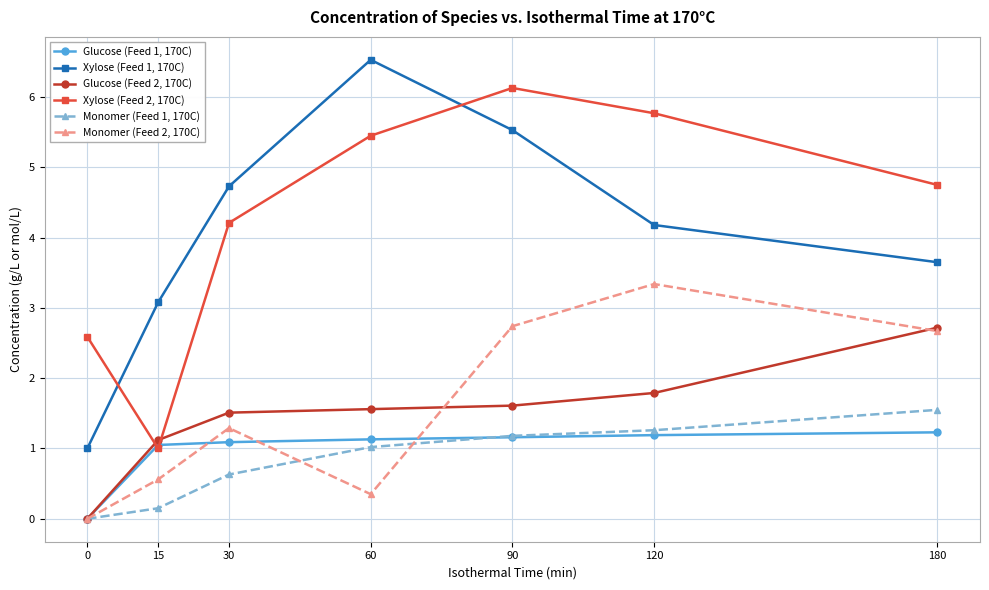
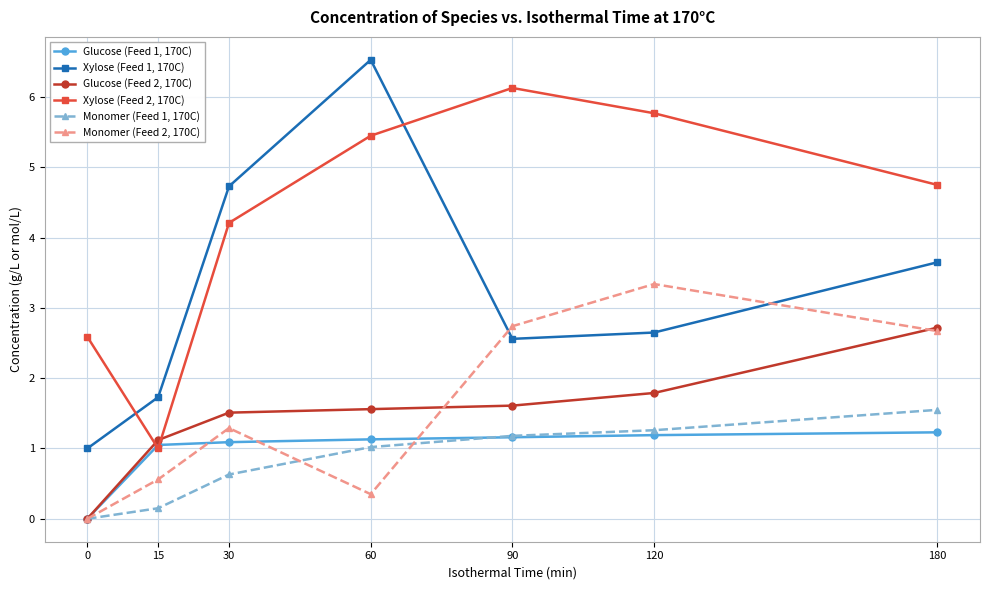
Xylose (Feed 1, 170C), 15: 3.1 -> 1.7
Xylose (Feed 1, 170C), 90: 5.5 -> 2.6
Xylose (Feed 1, 170C), 120: 4.2 -> 2.7
